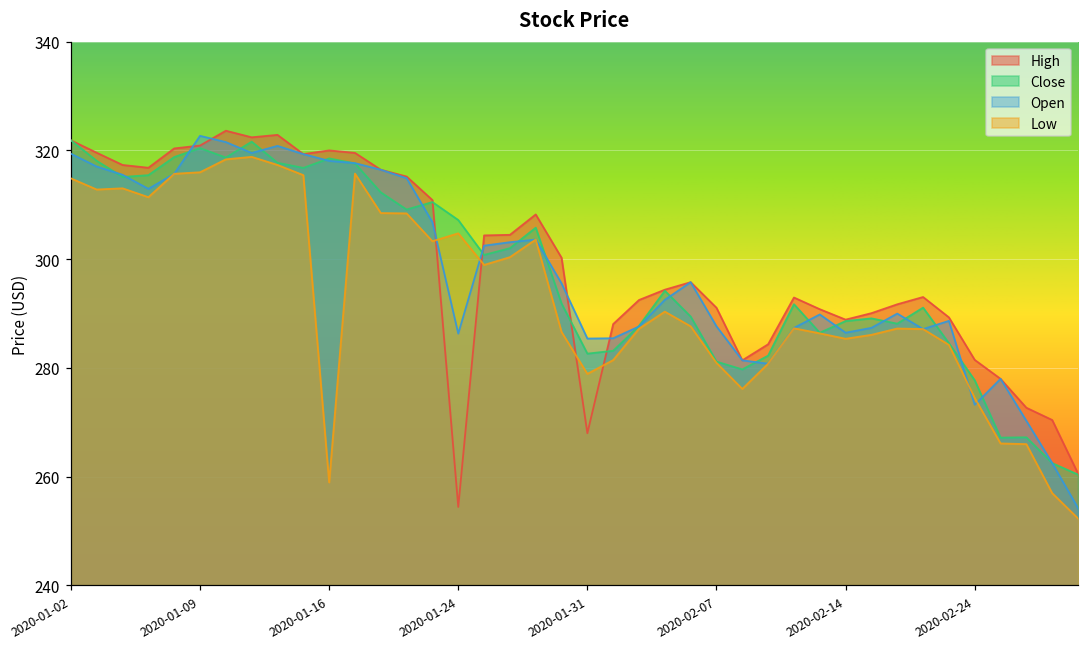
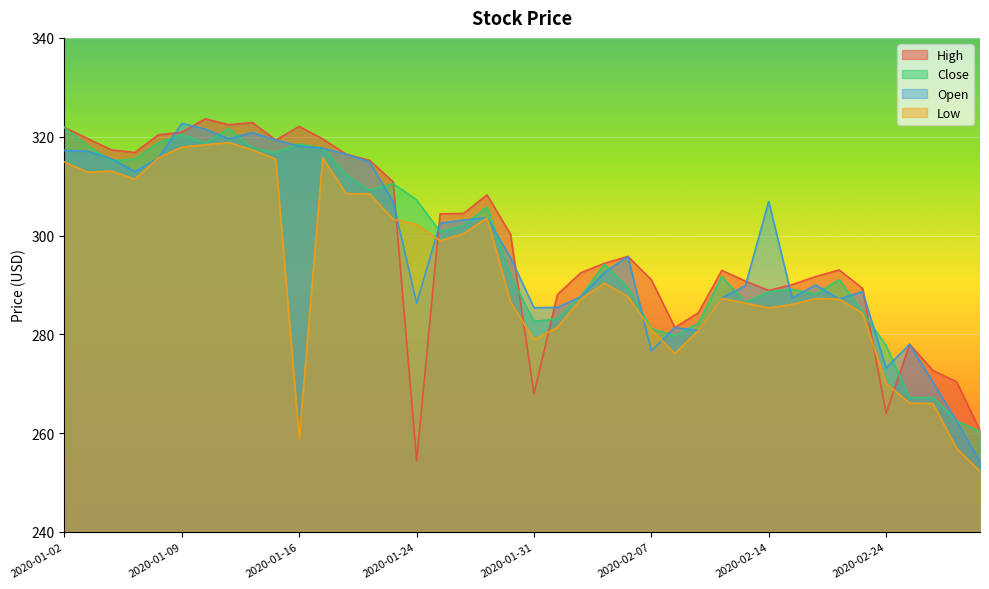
Open, 2020-01-02: 319 -> 317
Low, 2020-01-09: 316 -> 318
High, 2020-01-16: 320 -> 322
Low, 2020-01-24: 305 -> 302
Open, 2020-02-07: 288 -> 277
Open, 2020-02-14: 286 -> 307
High, 2020-02-24: 281 -> 264
Low, 2020-02-24: 274 -> 270
